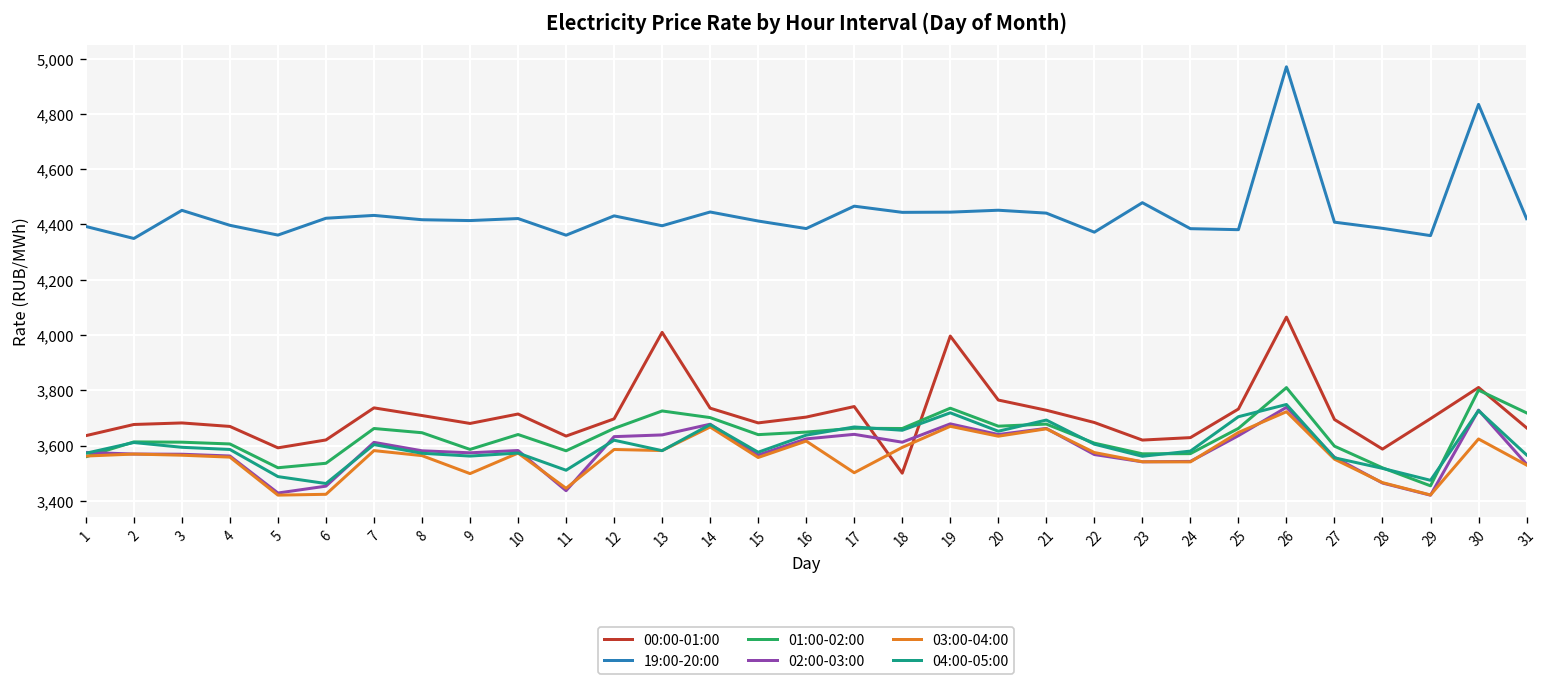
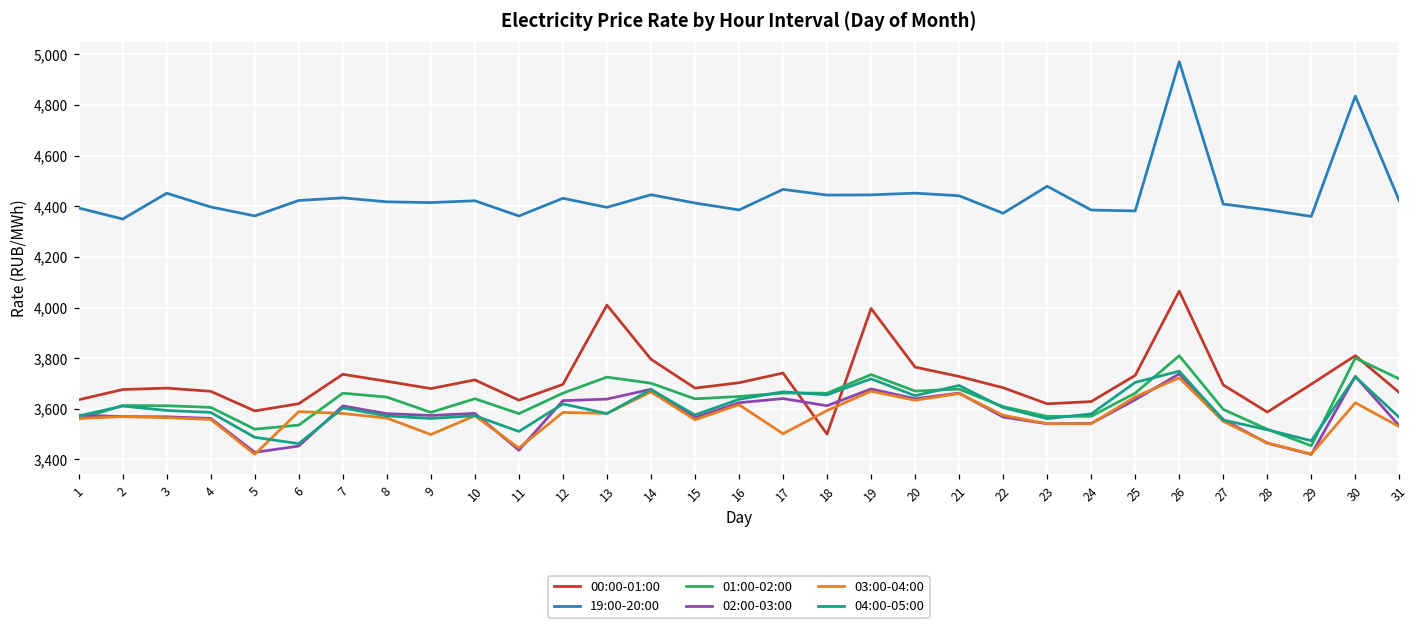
03:00-04:00, 6: 3,420 -> 3,590
00:00-01:00, 14: 3,740 -> 3,800
